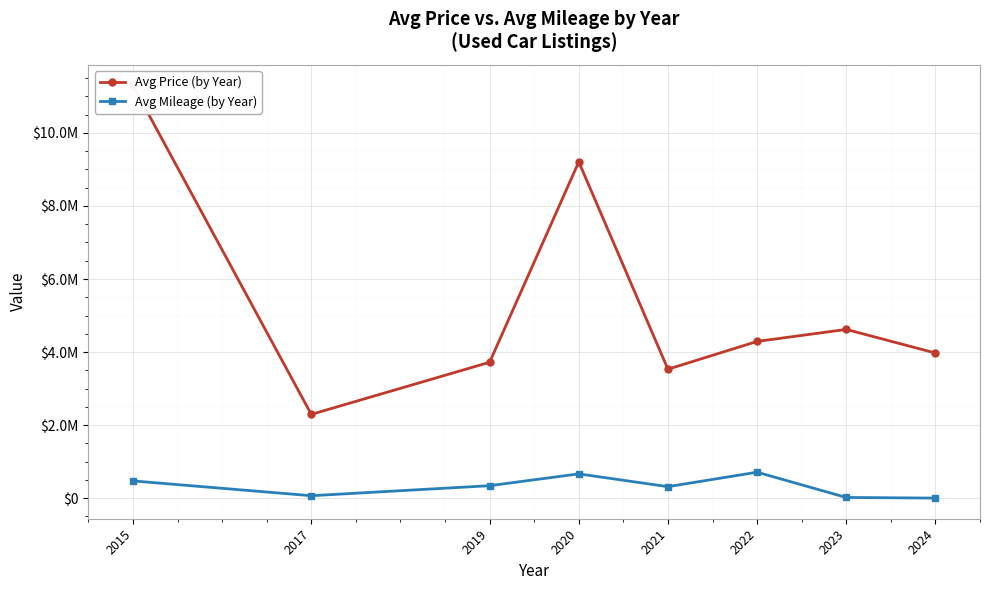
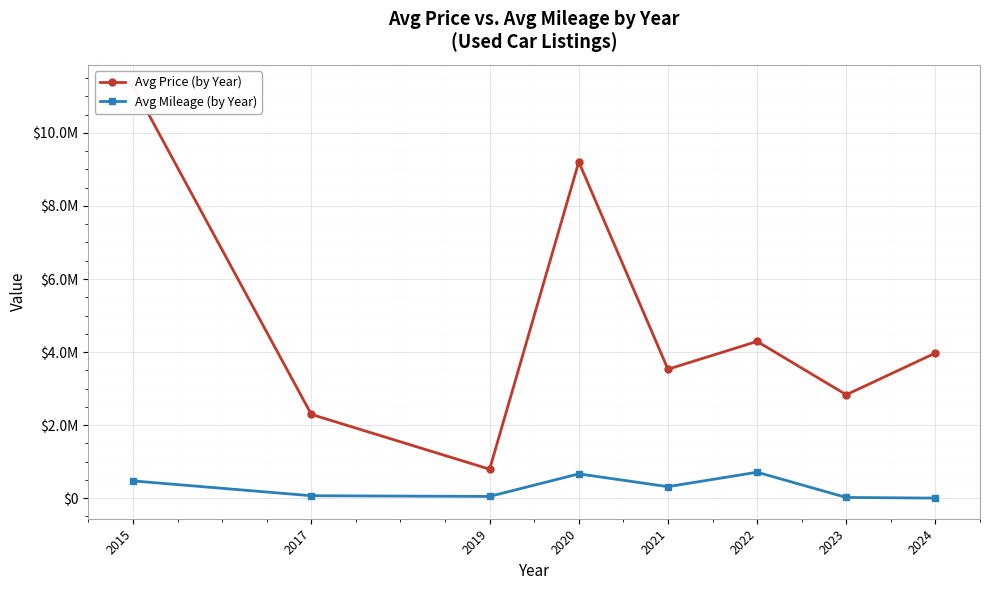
Avg Price (by Year), 2019: $3700000 -> $800000
Avg Mileage (by Year), 2019: $300000 -> $0
Avg Price (by Year), 2023: $4600000 -> $2800000
